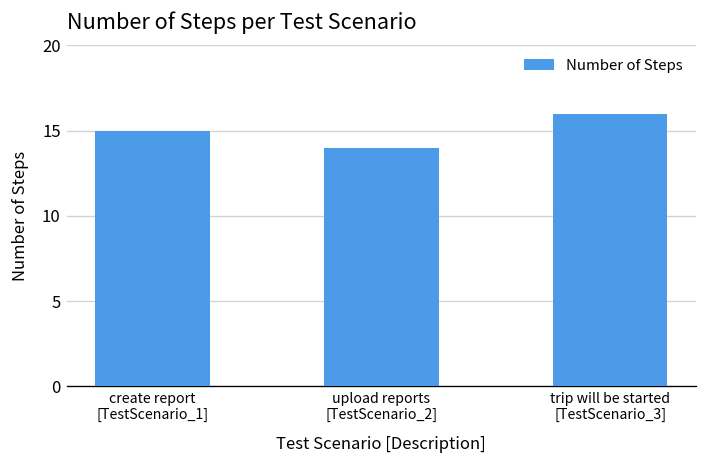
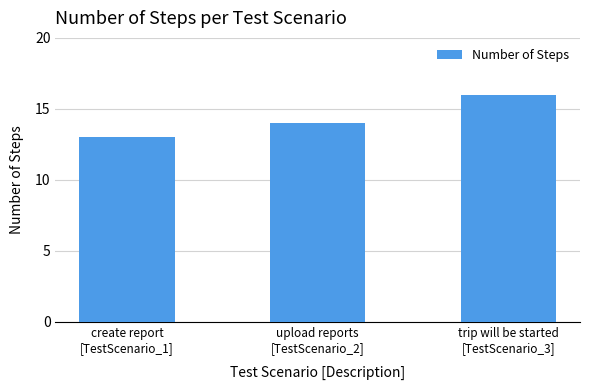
create report [TestScenario_1]: 15 -> 13
